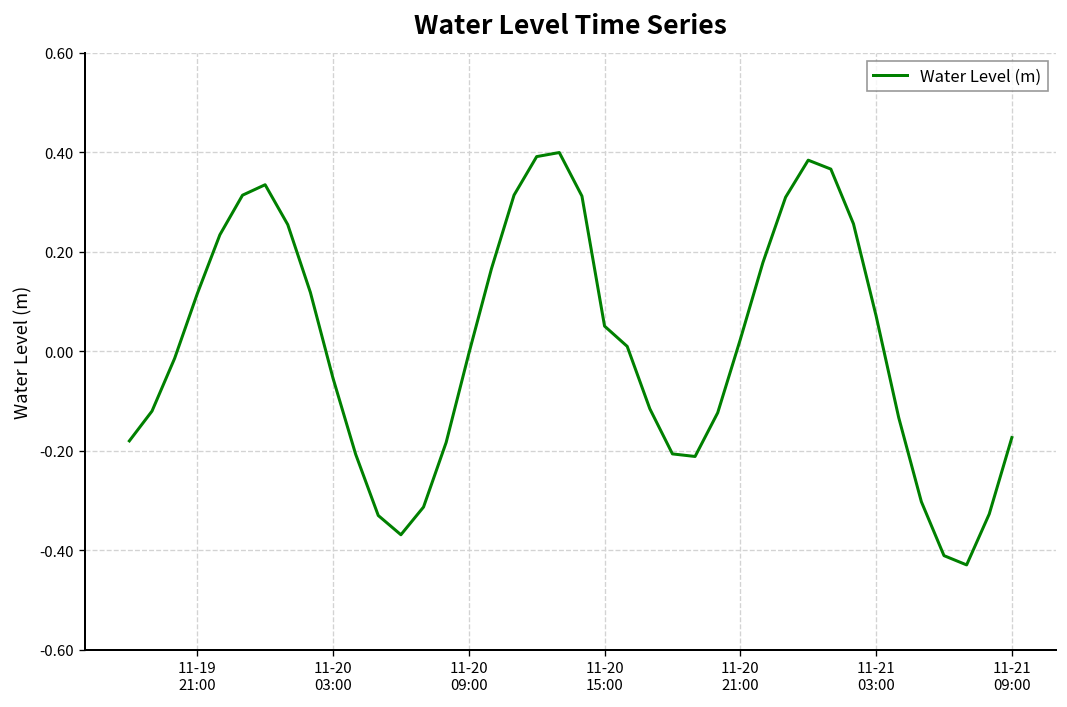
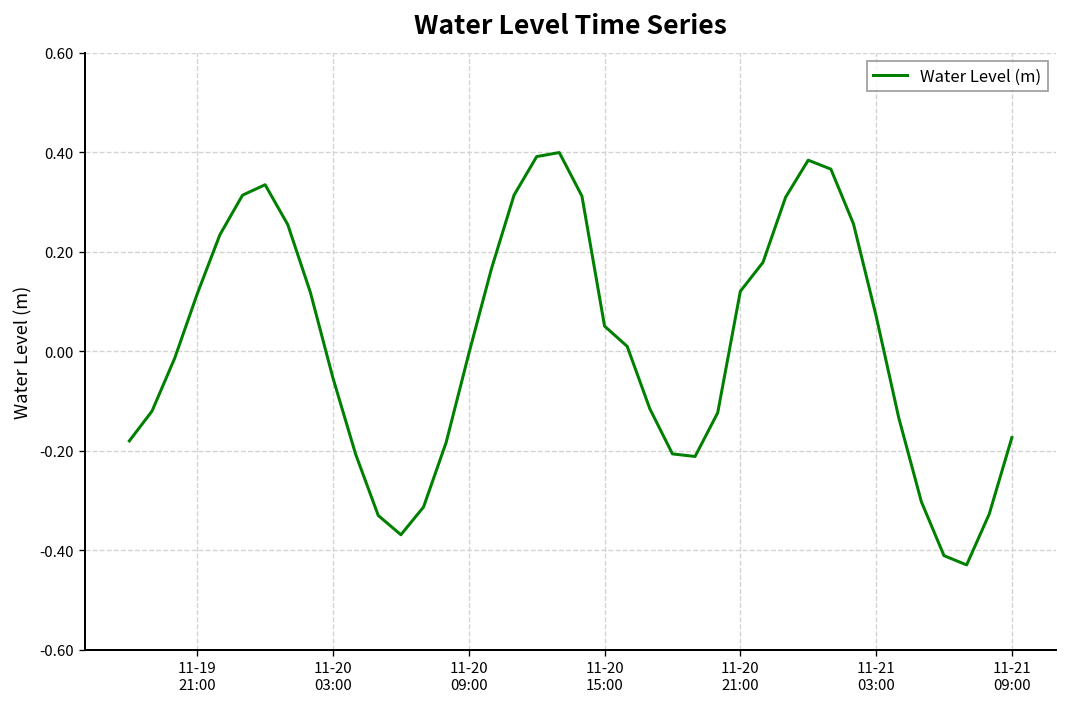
11-20 21:00: 0.02 -> 0.12
